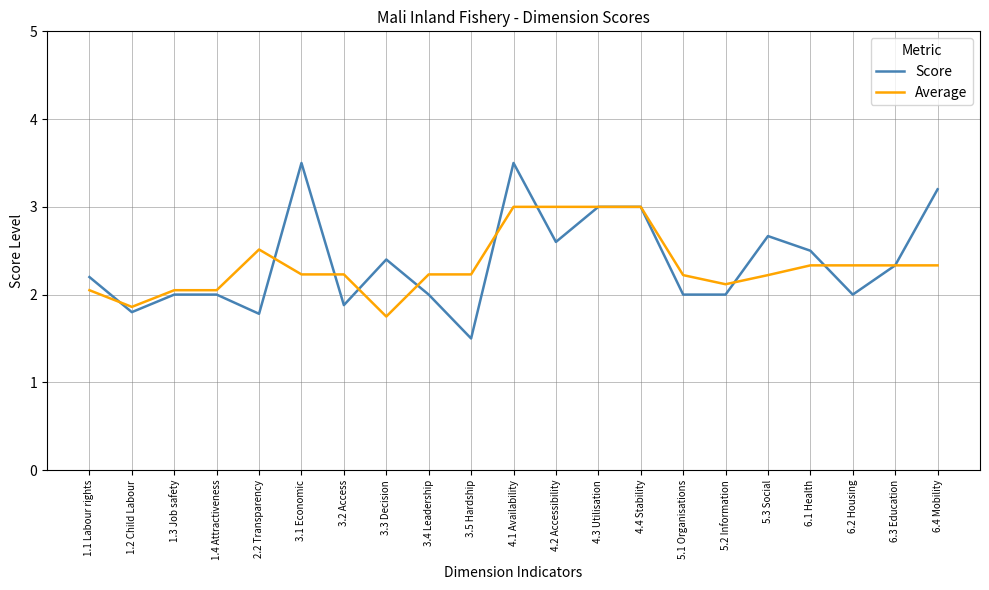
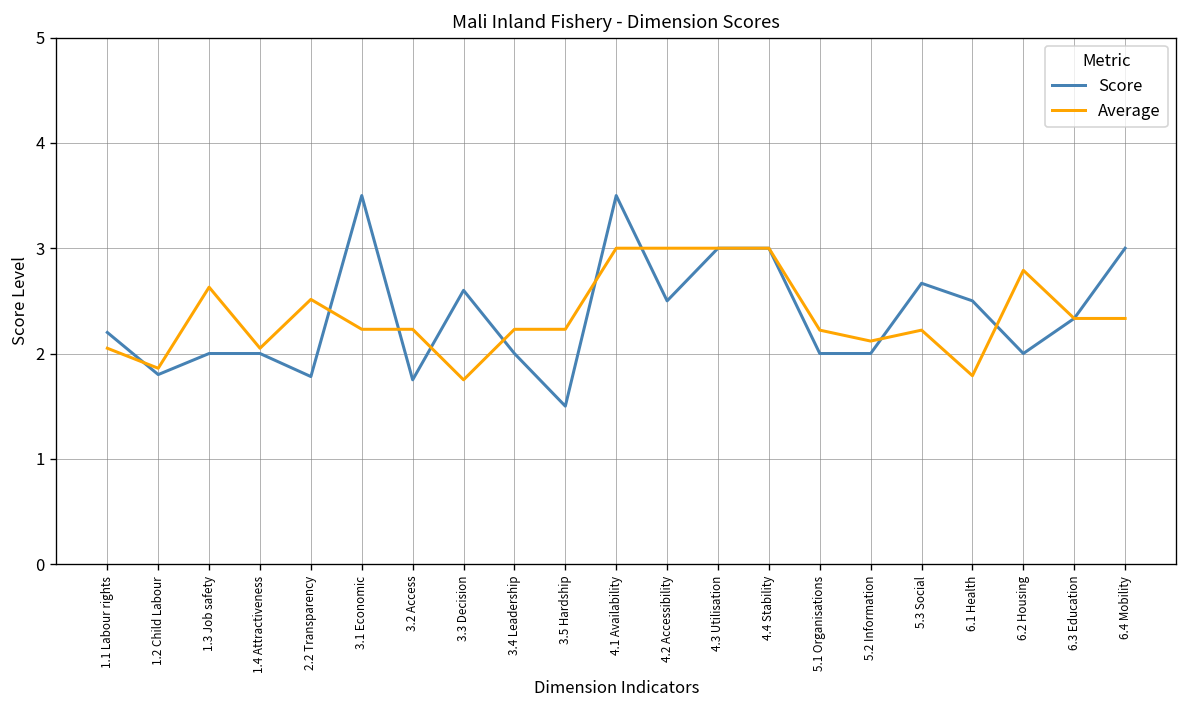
Average, 1.3 Job safety: 2.1 -> 2.6
Score, 3.2 Access: 1.9 -> 1.8
Score, 3.3 Decision: 2.4 -> 2.6
Score, 4.2 Accessibility: 2.6 -> 2.5
Average, 6.1 Health: 2.3 -> 1.8
Average, 6.2 Housing: 2.3 -> 2.8
Score, 6.4 Mobility: 3.2 -> 3.0
